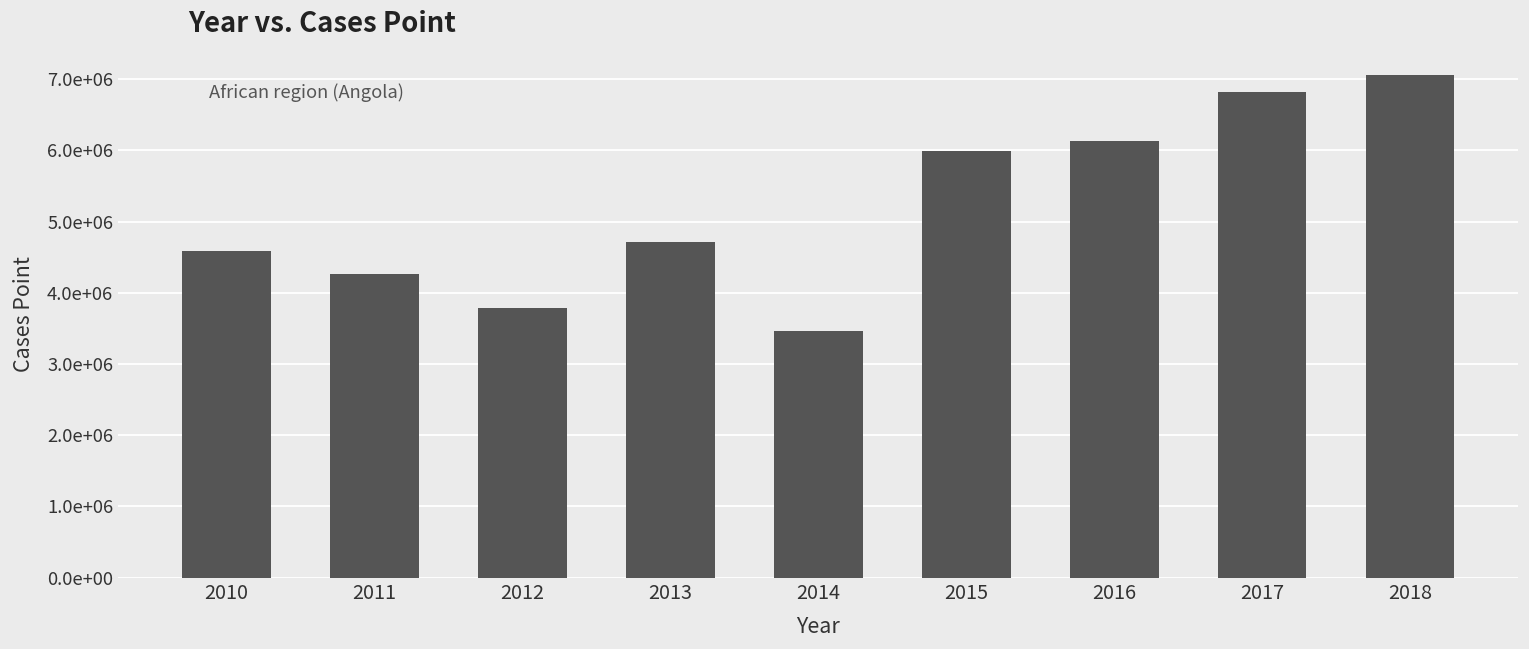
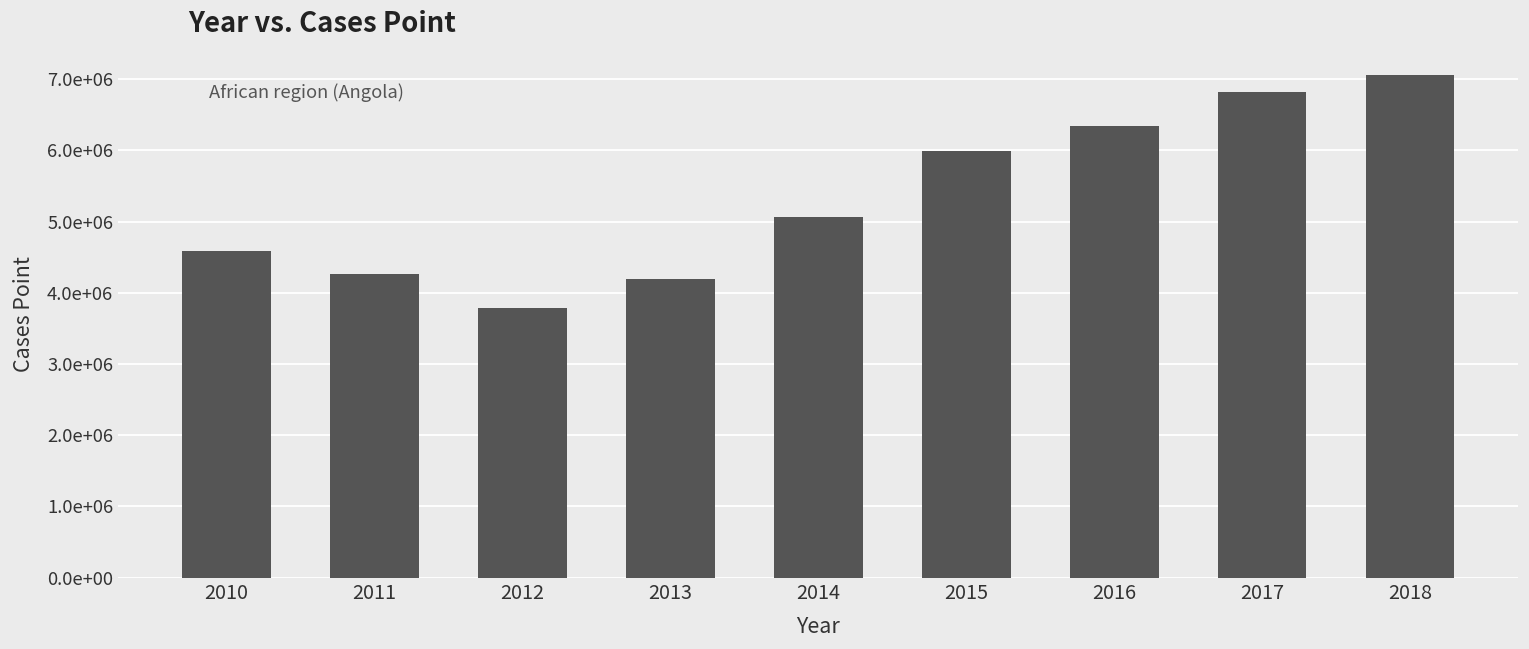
2013: 4700000 -> 4200000
2014: 3500000 -> 5100000
2016: 6100000 -> 6300000
